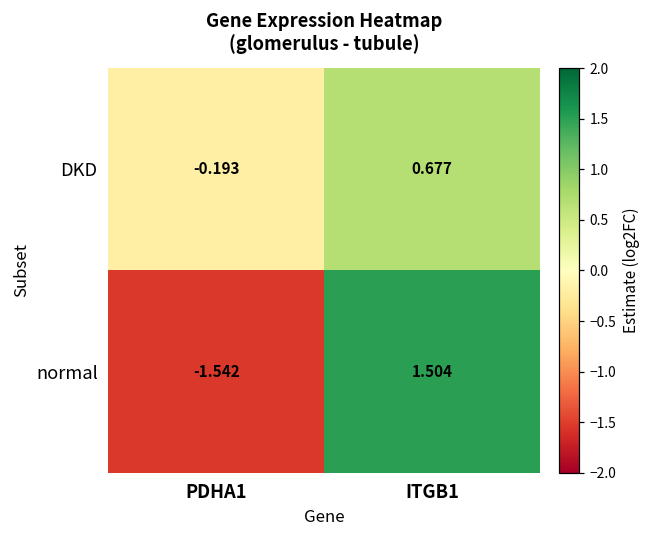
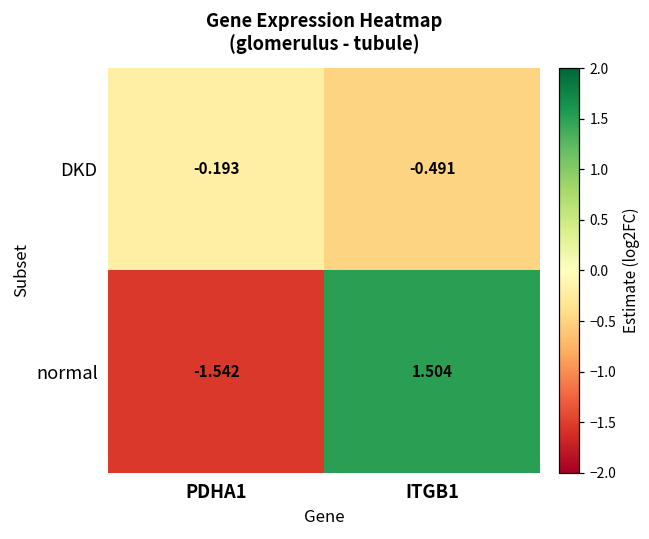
DKD, ITGB1: 0.677 -> -0.491
